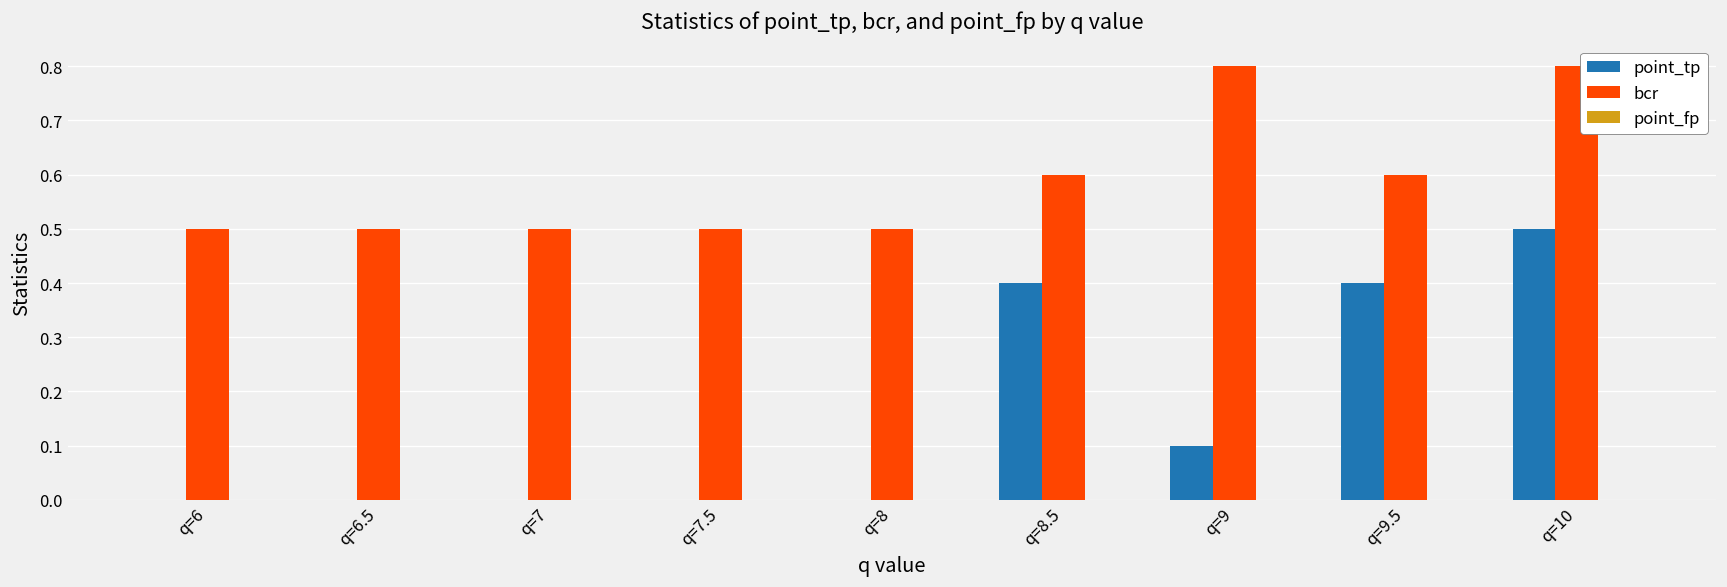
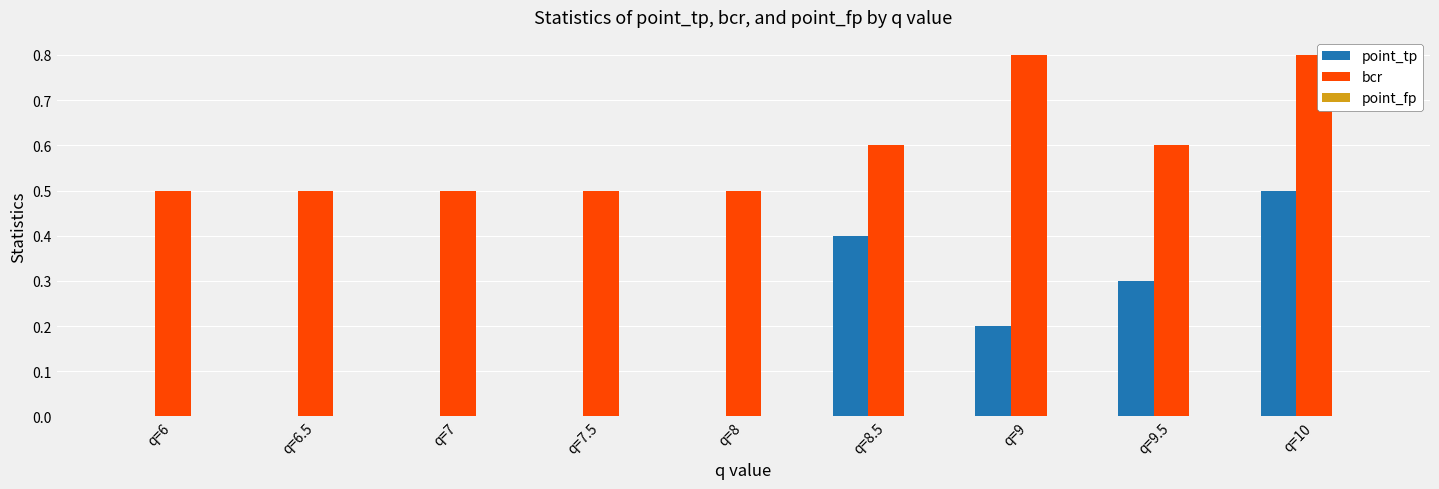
point_tp, q=9: 0.1 -> 0.2
point_tp, q=9.5: 0.4 -> 0.3
